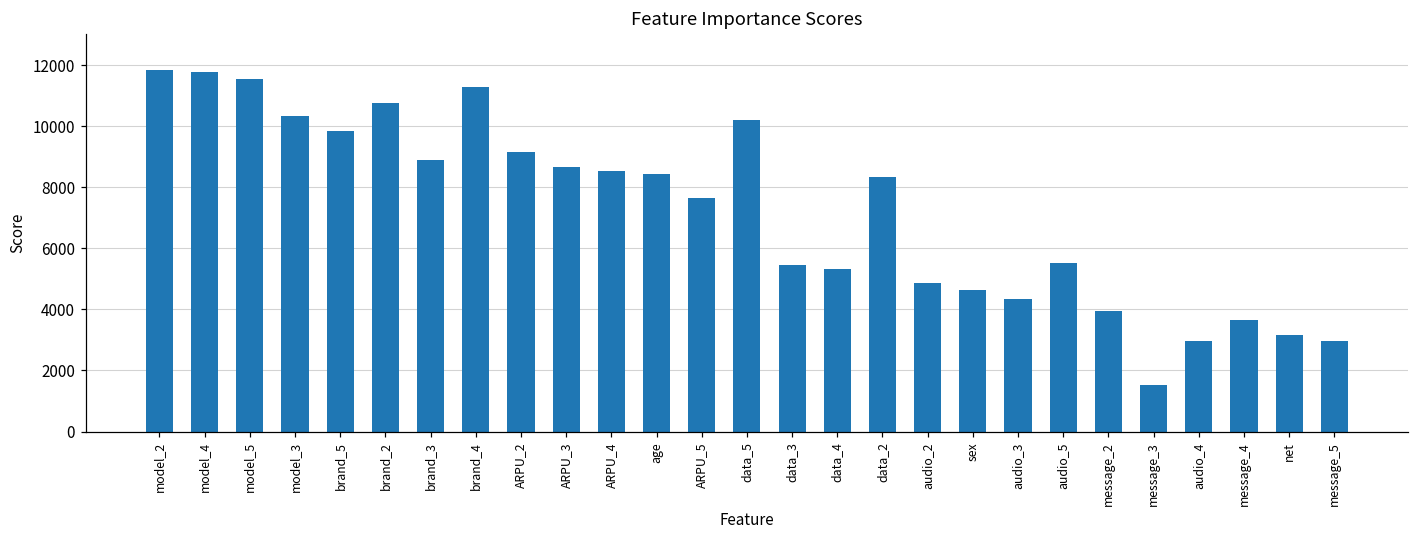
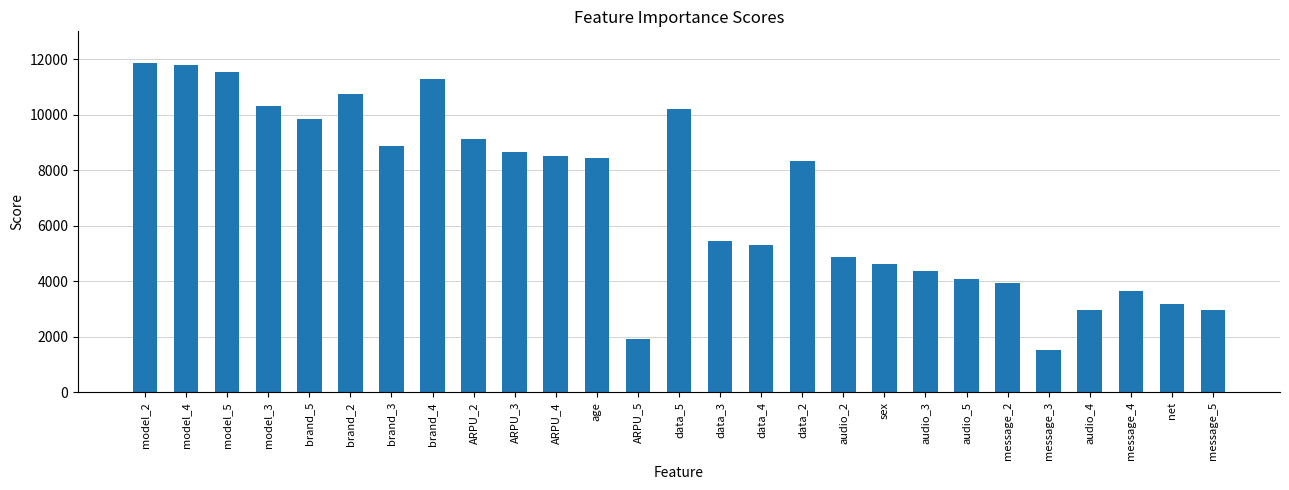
ARPU_5: 7600 -> 1900
audio_5: 5500 -> 4100
